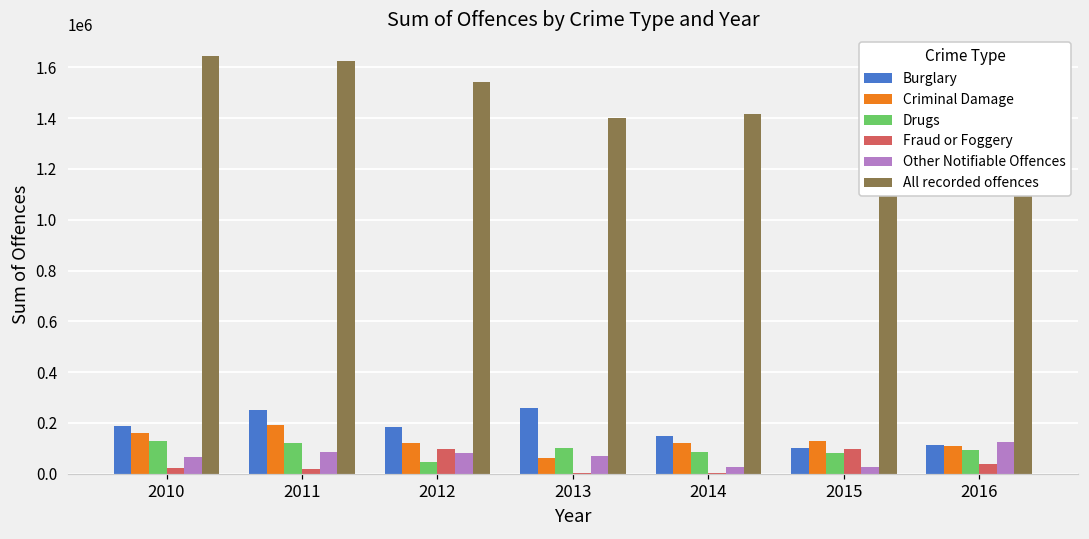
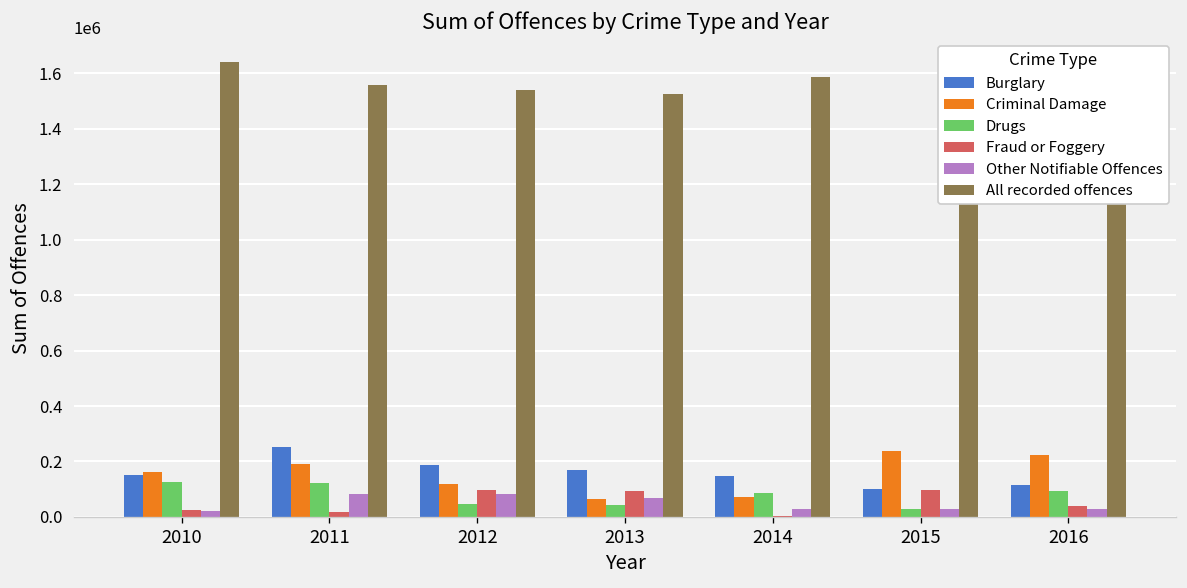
Burglary, 2010: 190000 -> 150000
Other Notifiable Offences, 2010: 70000 -> 20000
All recorded offences, 2011: 1630000 -> 1560000
Burglary, 2013: 260000 -> 170000
Drugs, 2013: 100000 -> 40000
Fraud or Foggery, 2013: 0 -> 90000
All recorded offences, 2013: 1400000 -> 1530000
Criminal Damage, 2014: 120000 -> 70000
All recorded offences, 2014: 1420000 -> 1590000
Criminal Damage, 2015: 130000 -> 240000
Drugs, 2015: 80000 -> 30000
Criminal Damage, 2016: 110000 -> 220000
Other Notifiable Offences, 2016: 130000 -> 30000
